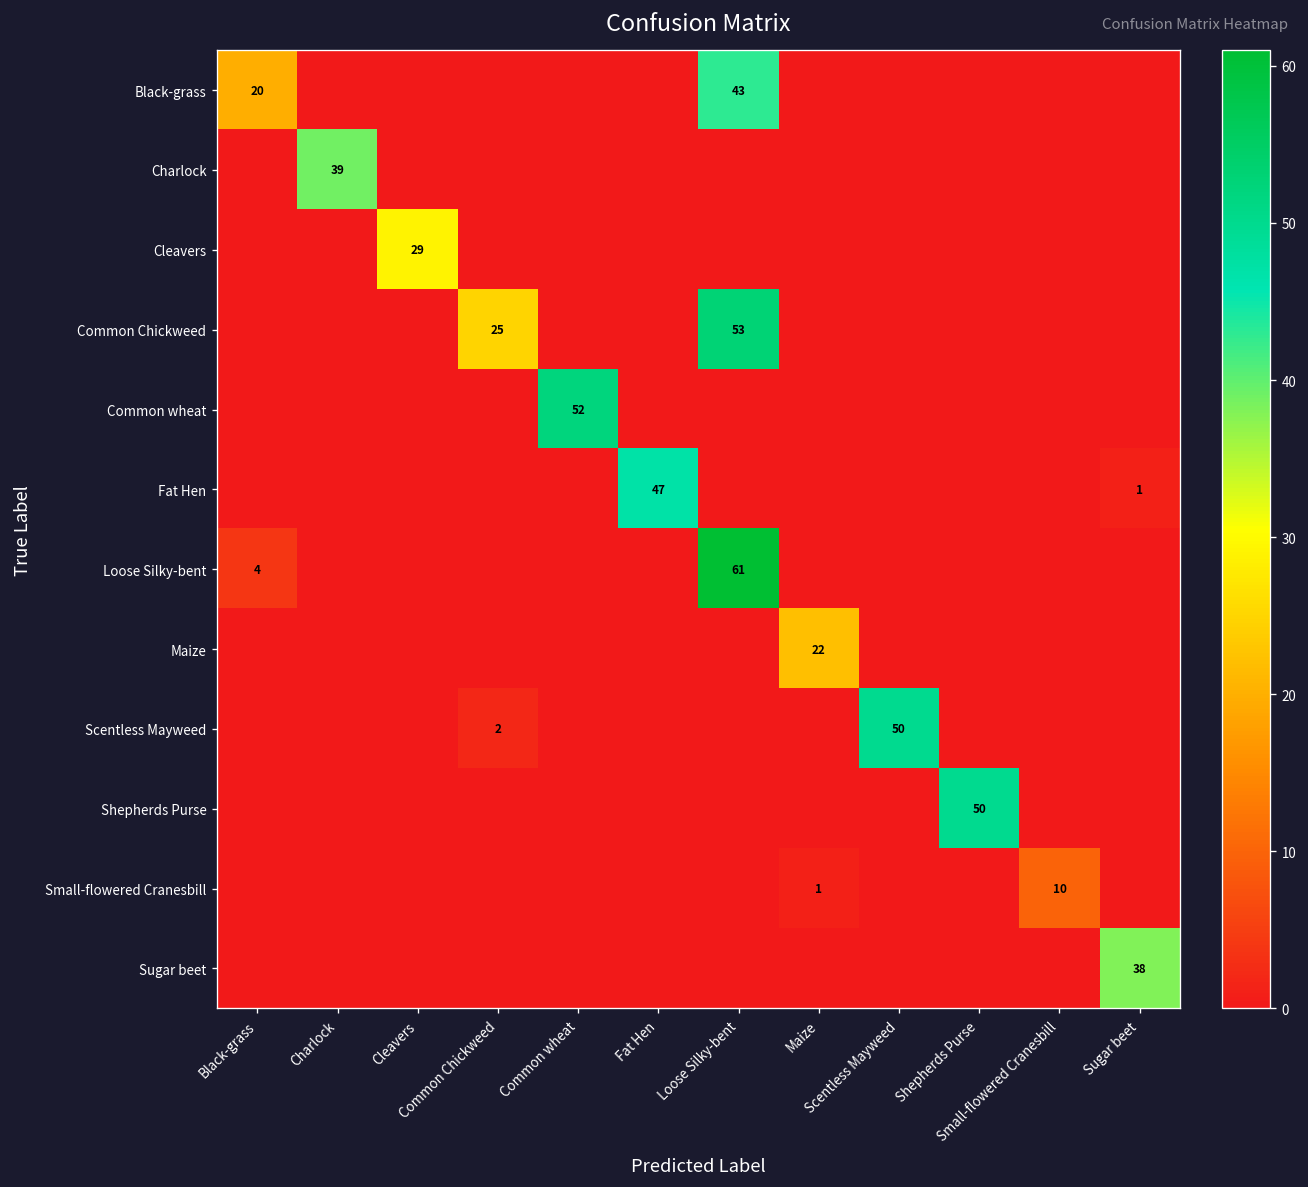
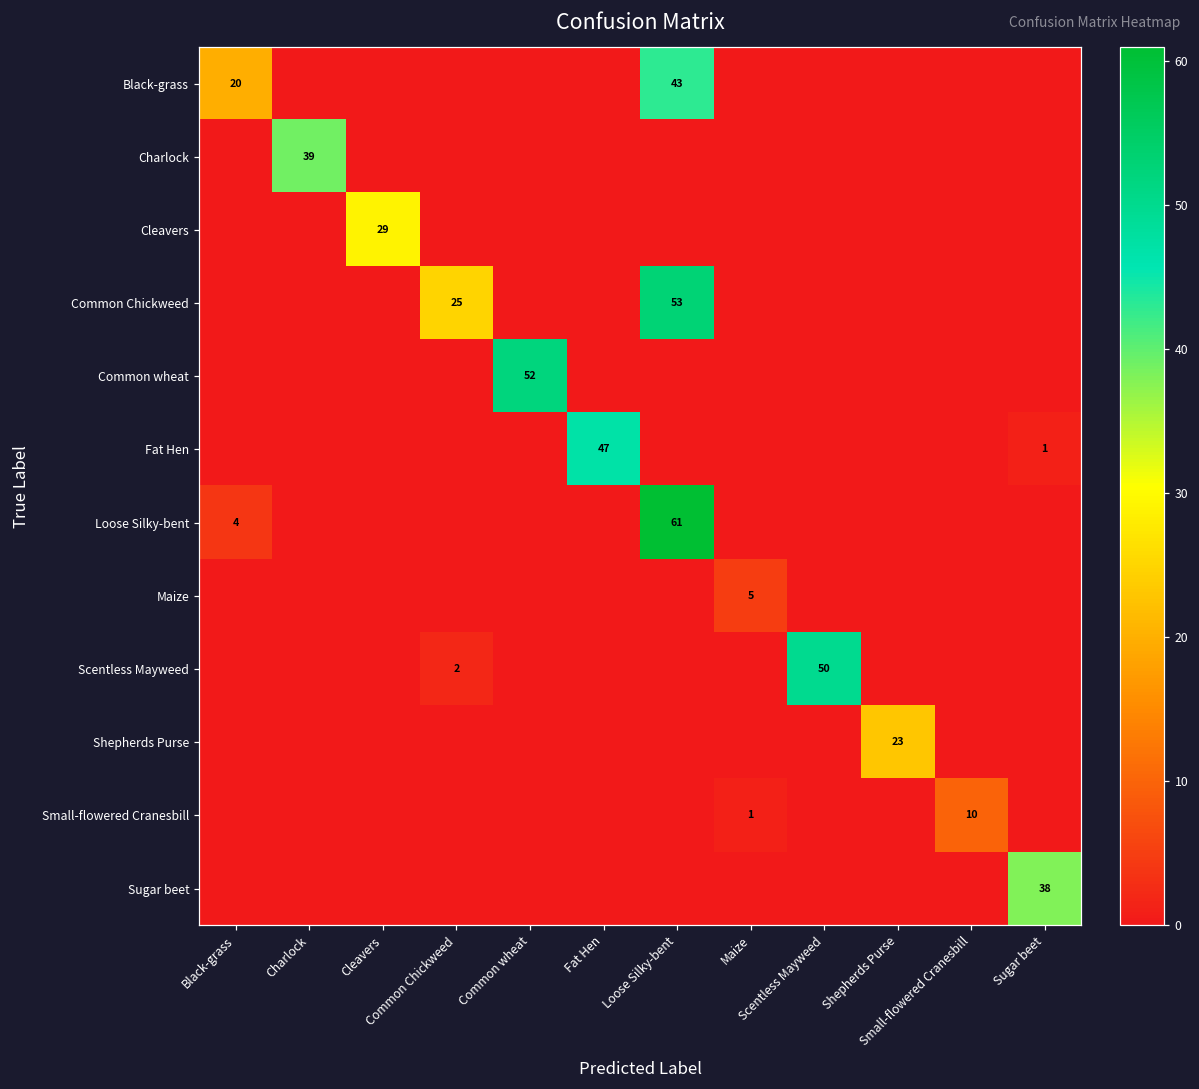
Maize, Maize: 22 -> 5
Shepherds Purse, Shepherds Purse: 50 -> 23
